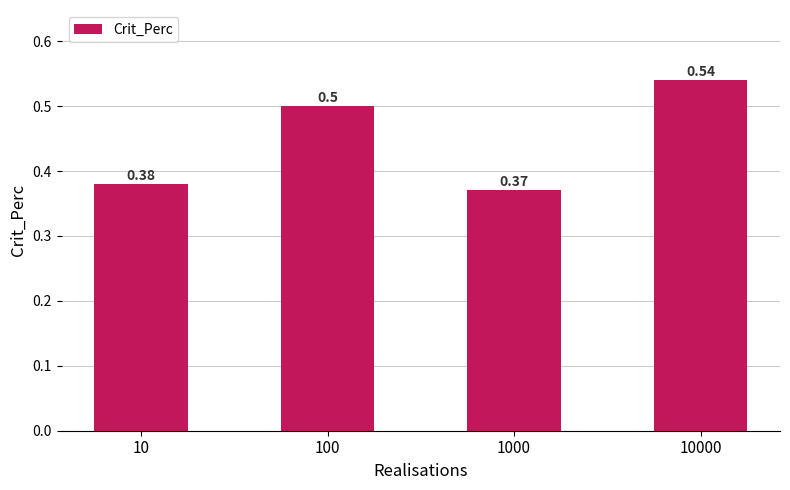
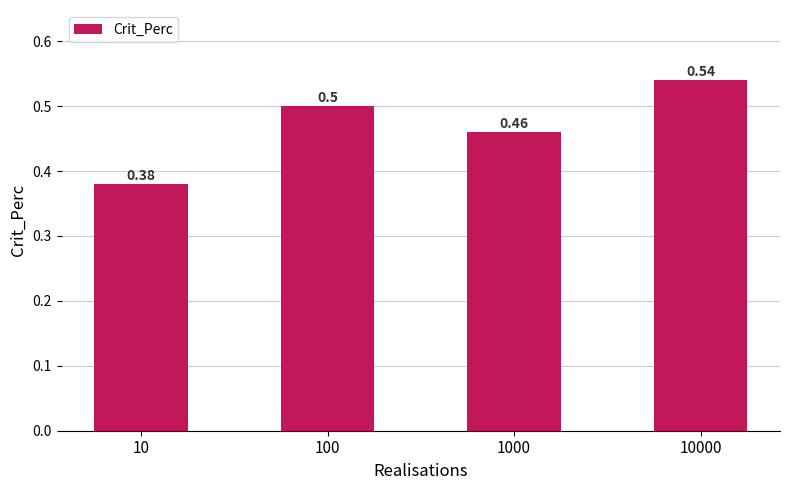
1000: 0.37 -> 0.46
